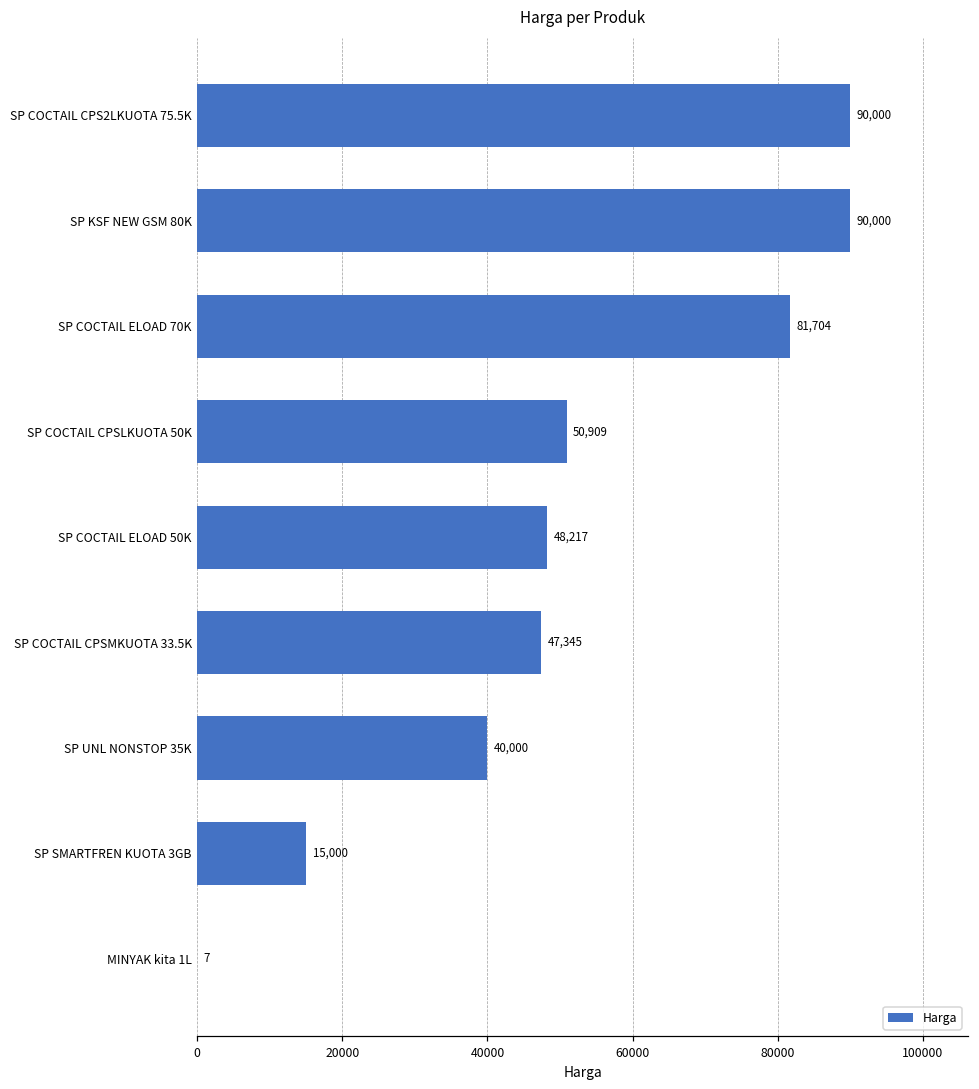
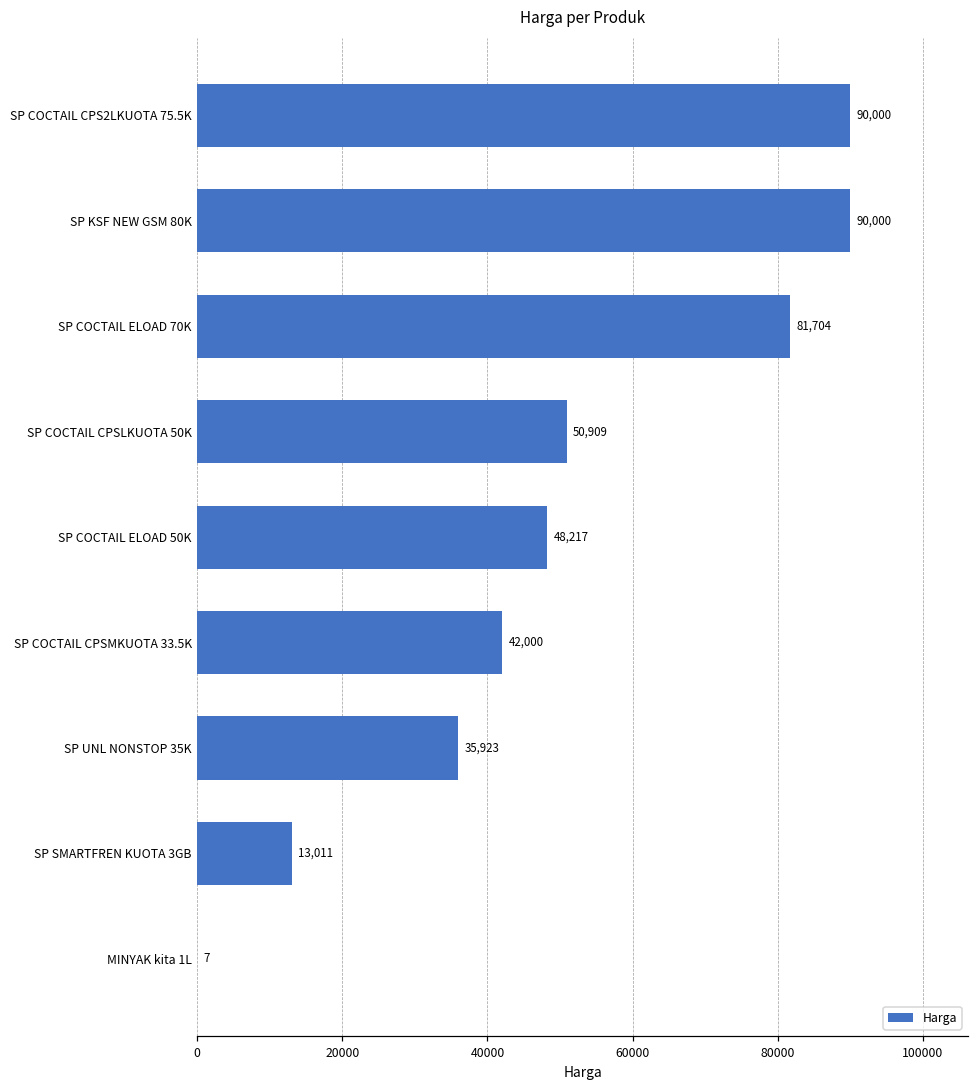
SP COCTAIL CPSMKUOTA 33.5K: 47,345 -> 42,000
SP UNL NONSTOP 35K: 40,000 -> 35,923
SP SMARTFREN KUOTA 3GB: 15,000 -> 13,011
